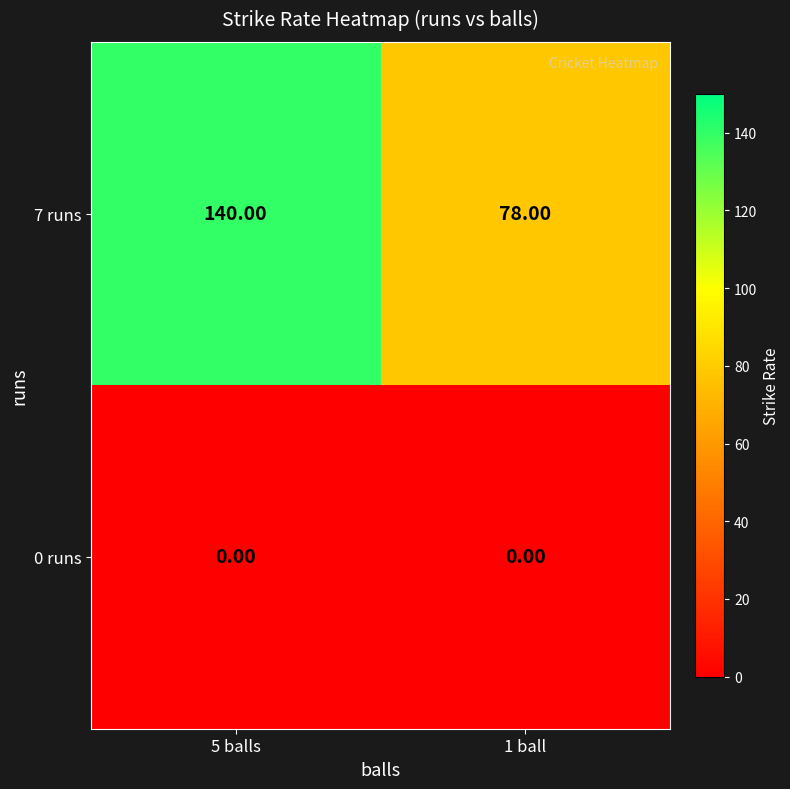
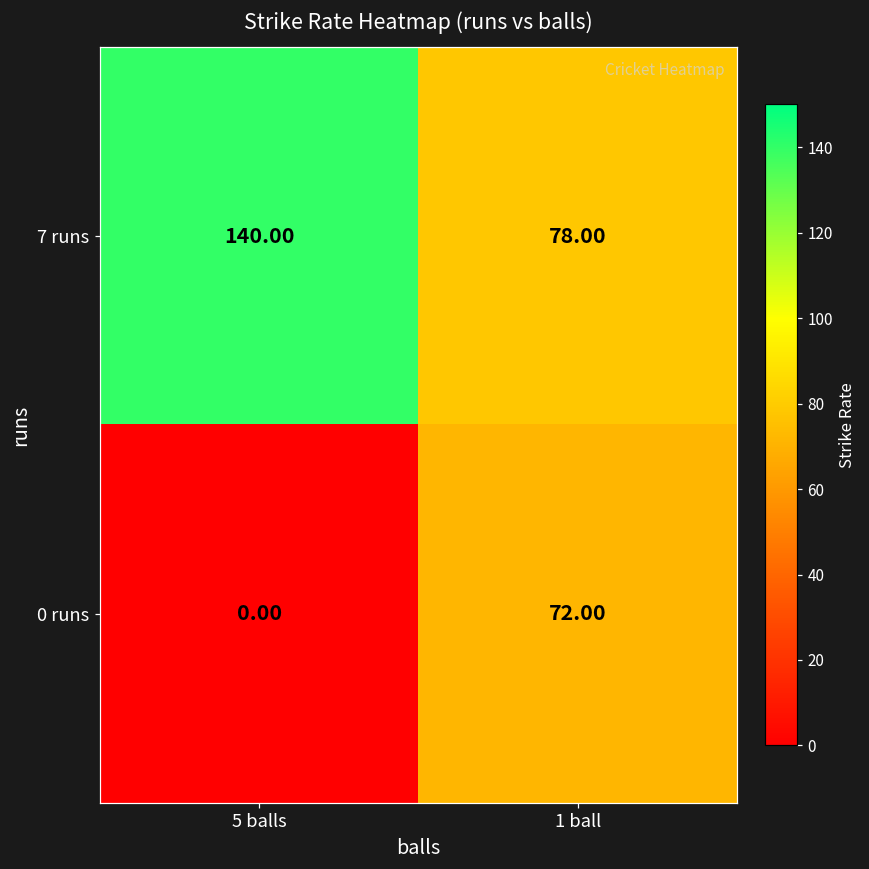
0 runs, 1 ball: 0.00 -> 72.00
